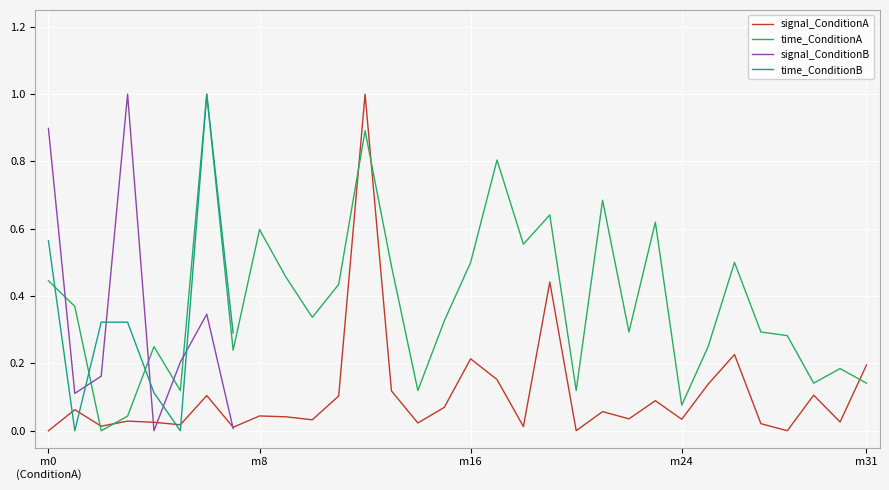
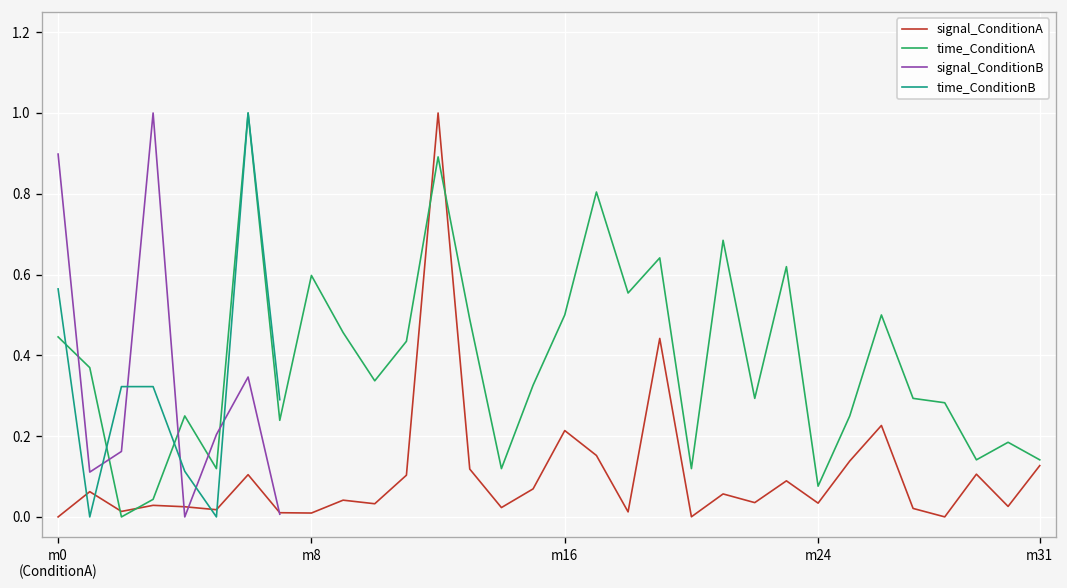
signal_ConditionA, m8: 0.04 -> 0.01
signal_ConditionA, m31: 0.20 -> 0.13
